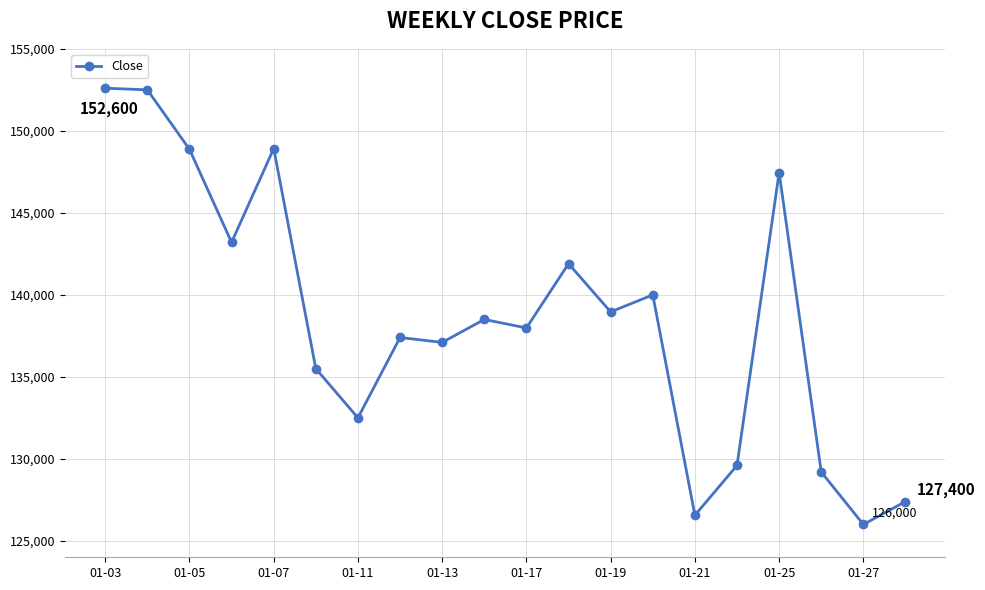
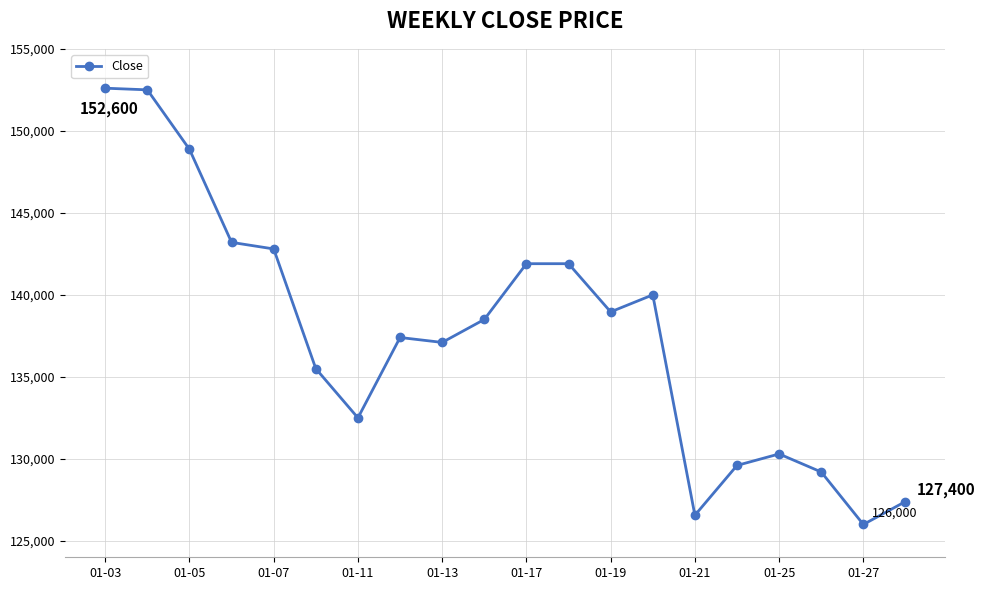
01-07: 148,900 -> 142,800
01-17: 138,000 -> 141,900
01-25: 147,500 -> 130,300
